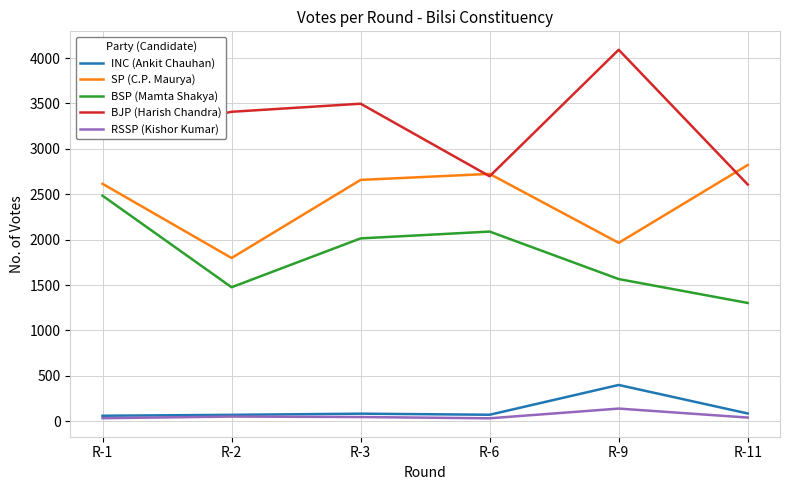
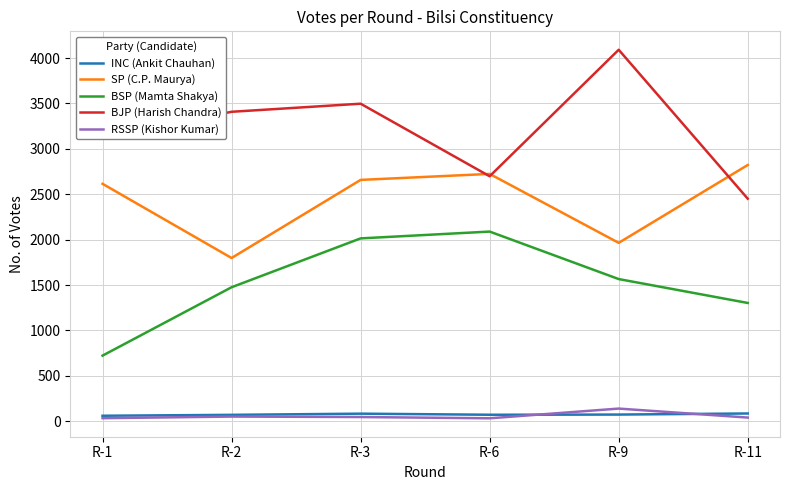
BSP (Mamta Shakya), R-1: 2500 -> 700
INC (Ankit Chauhan), R-9: 400 -> 100
BJP (Harish Chandra), R-11: 2600 -> 2500
